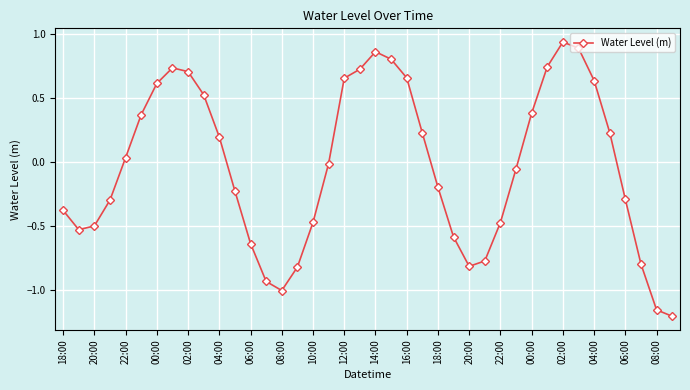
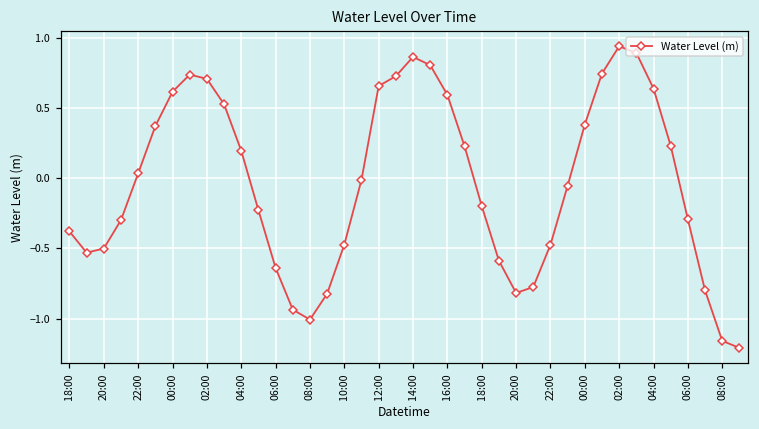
16:00: 0.66 -> 0.59
